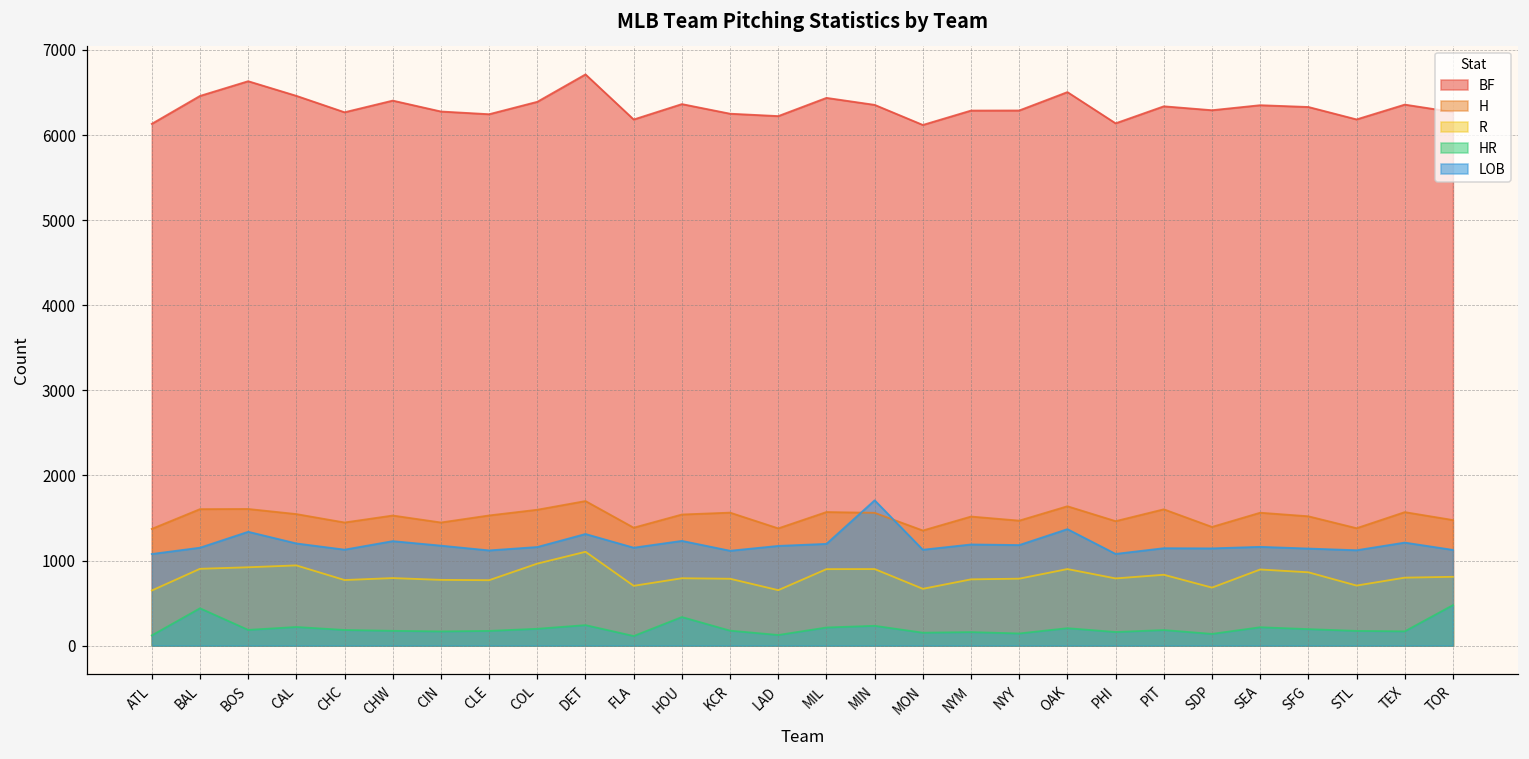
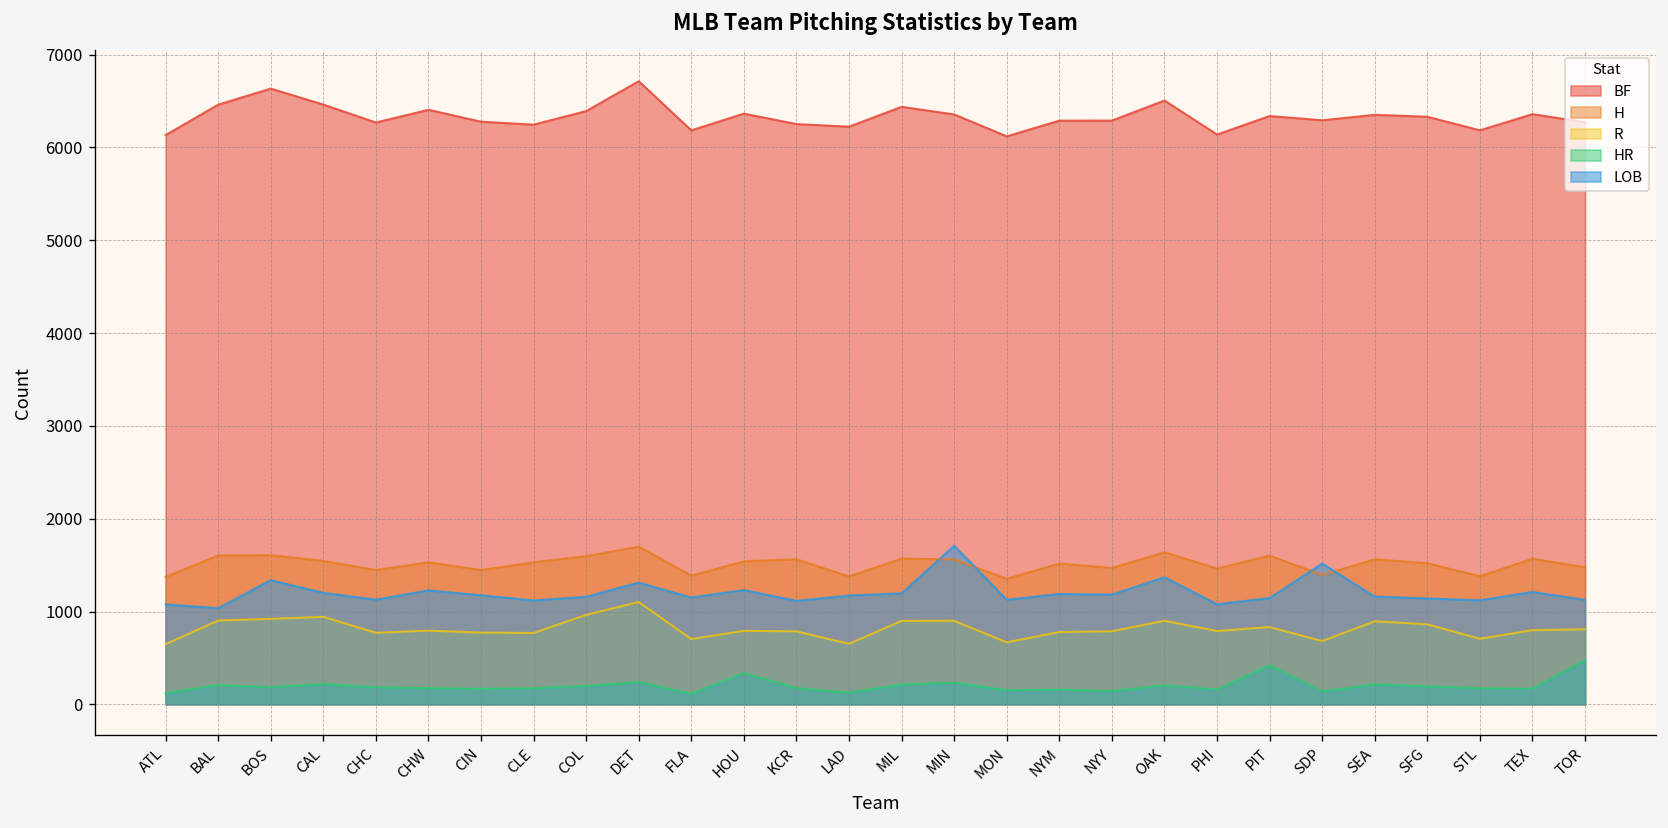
HR, BAL: 400 -> 200
LOB, BAL: 1200 -> 1000
HR, PIT: 200 -> 400
LOB, SDP: 1100 -> 1500
